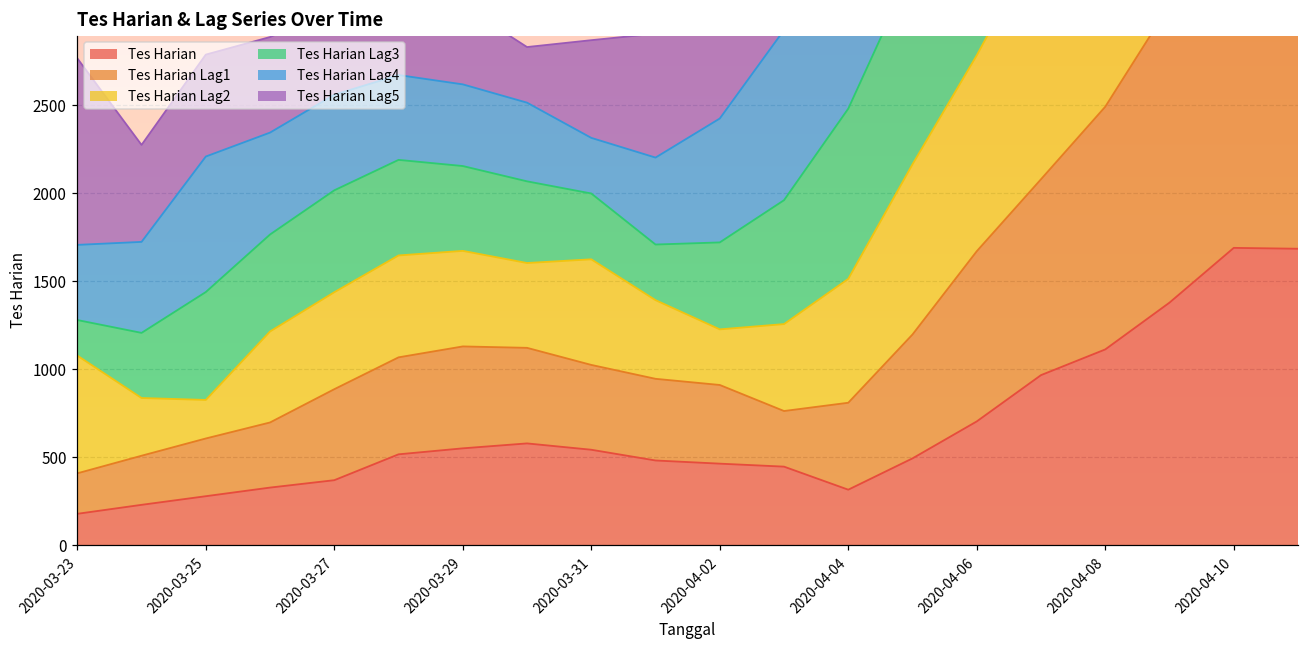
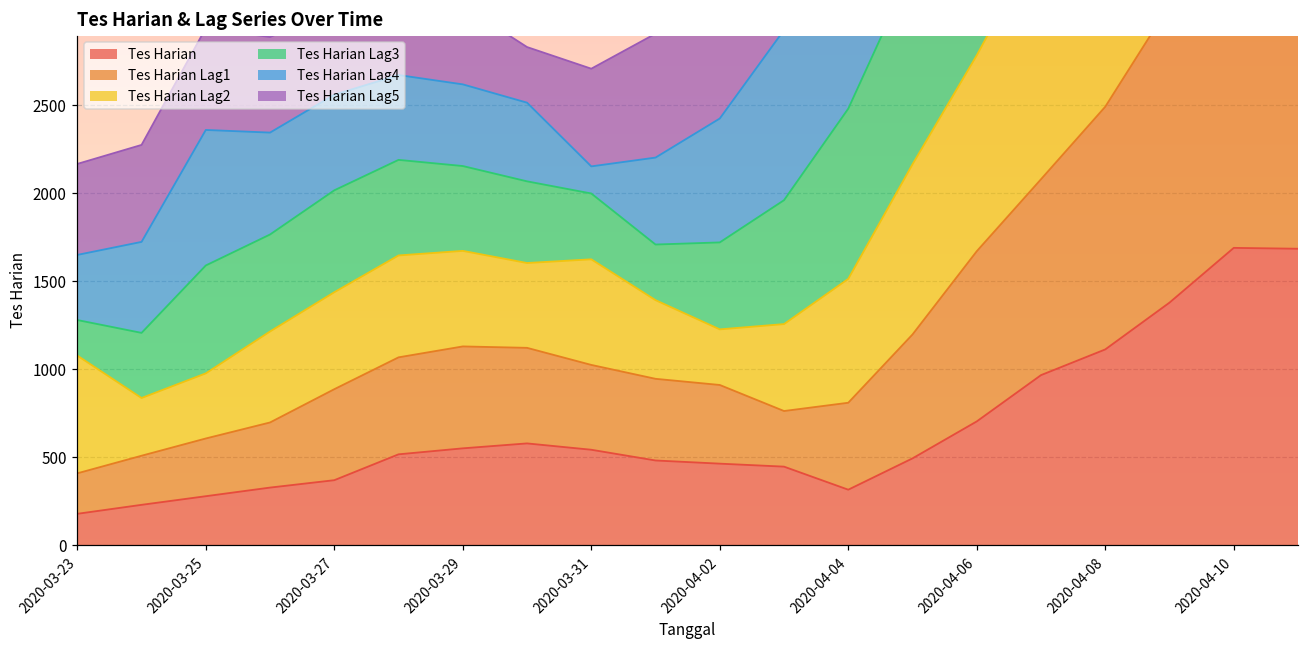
Tes Harian Lag4, 2020-03-23: 430 -> 370
Tes Harian Lag5, 2020-03-23: 1060 -> 520
Tes Harian Lag2, 2020-03-25: 220 -> 370
Tes Harian Lag4, 2020-03-31: 320 -> 150
